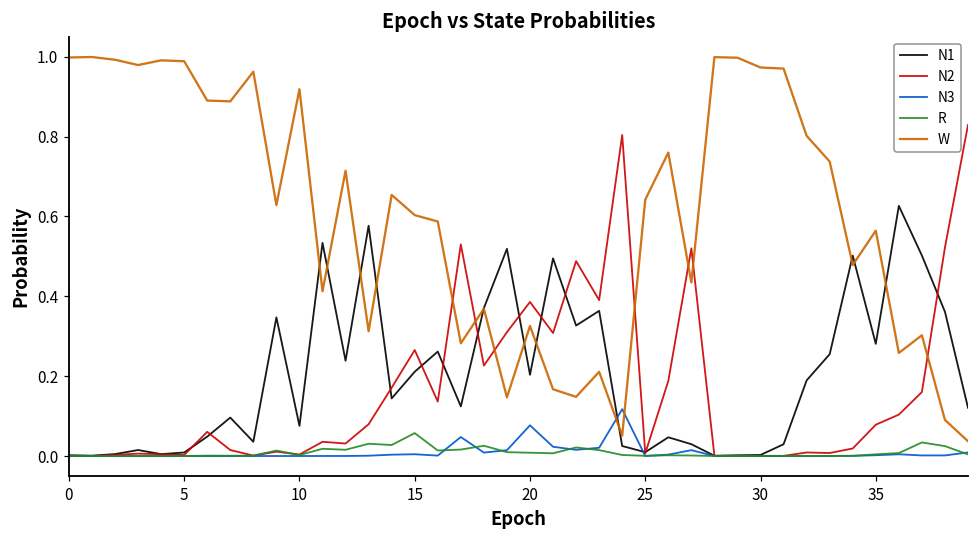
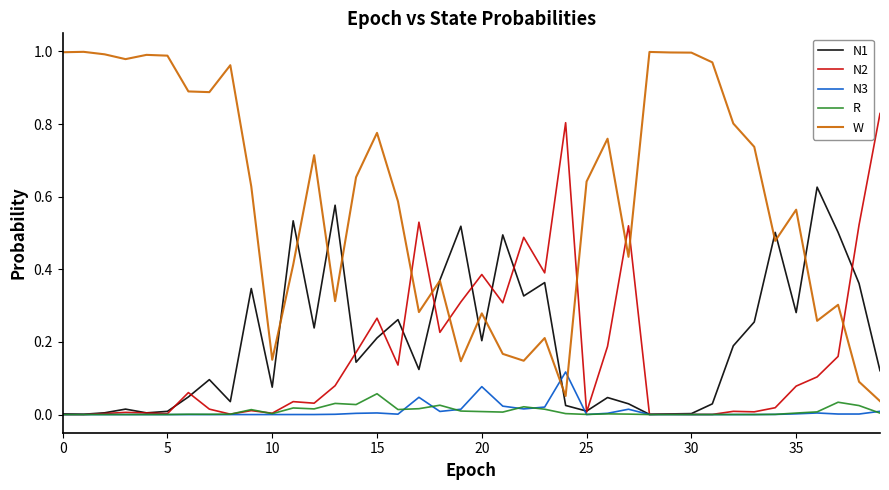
W, 10: 0.92 -> 0.15
W, 15: 0.60 -> 0.78
W, 20: 0.33 -> 0.28
W, 30: 0.97 -> 1.00
